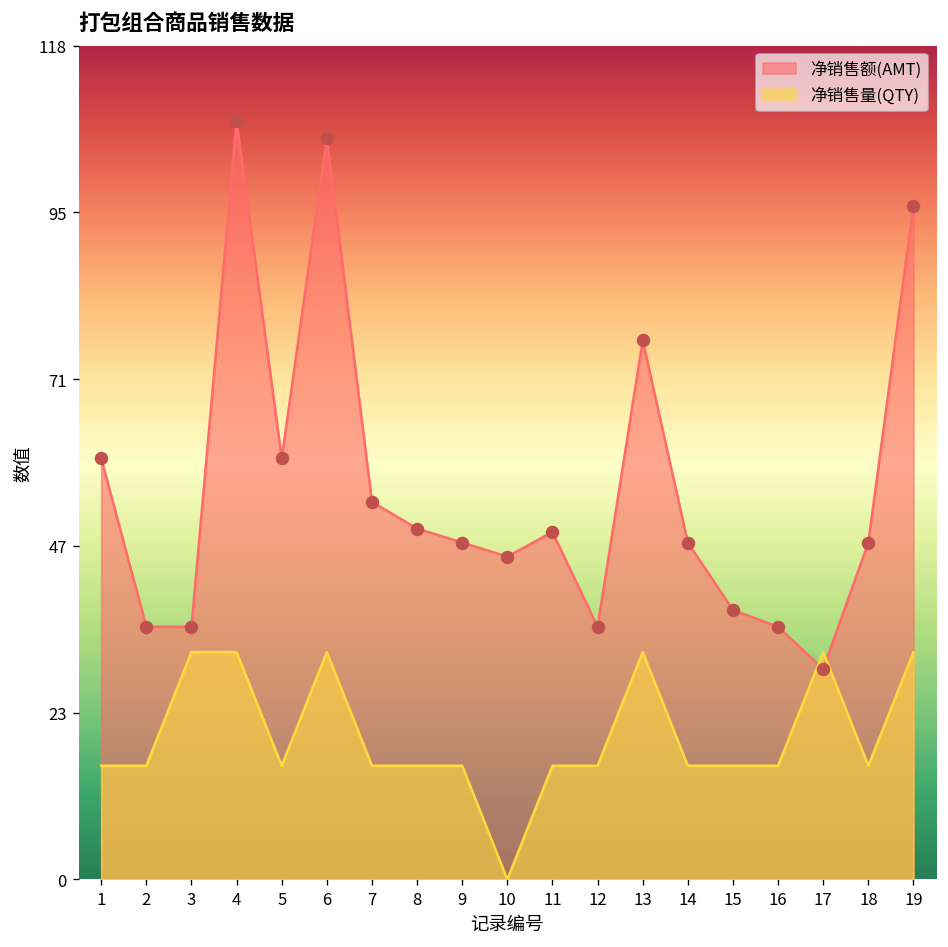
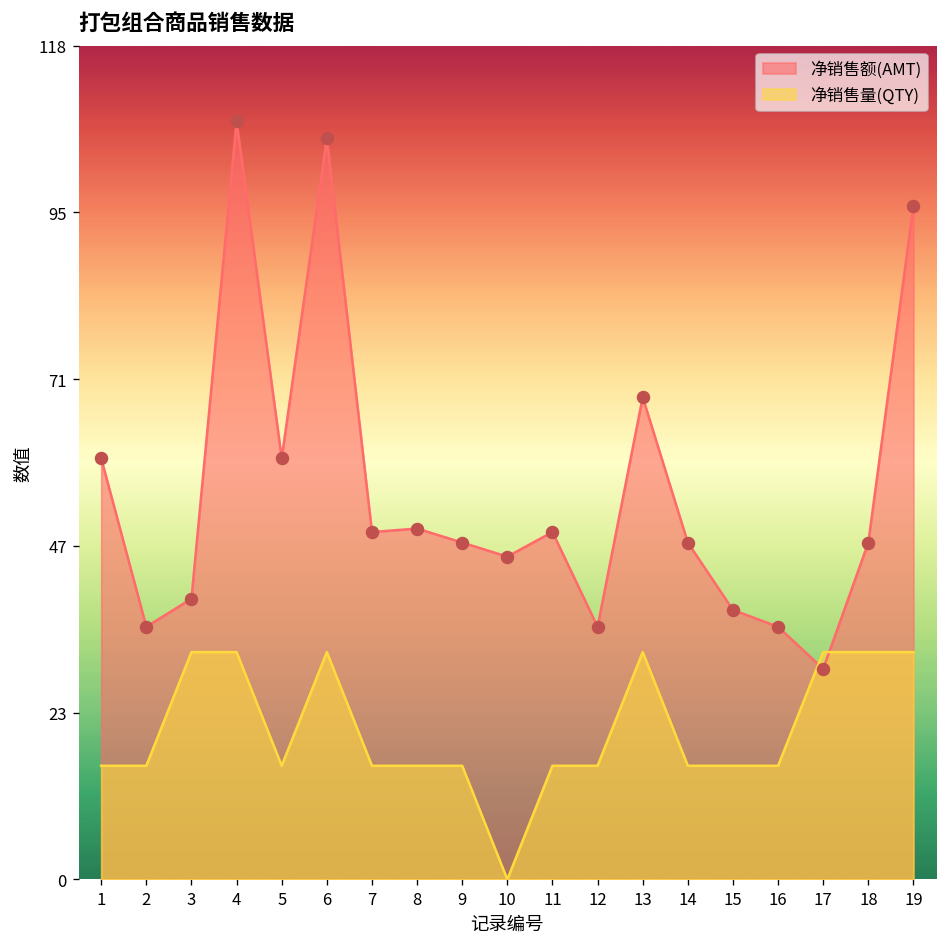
净销售额(AMT), 3: 36 -> 40
净销售额(AMT), 7: 54 -> 50
净销售额(AMT), 13: 77 -> 69
净销售量(QTY), 18: 16 -> 32
